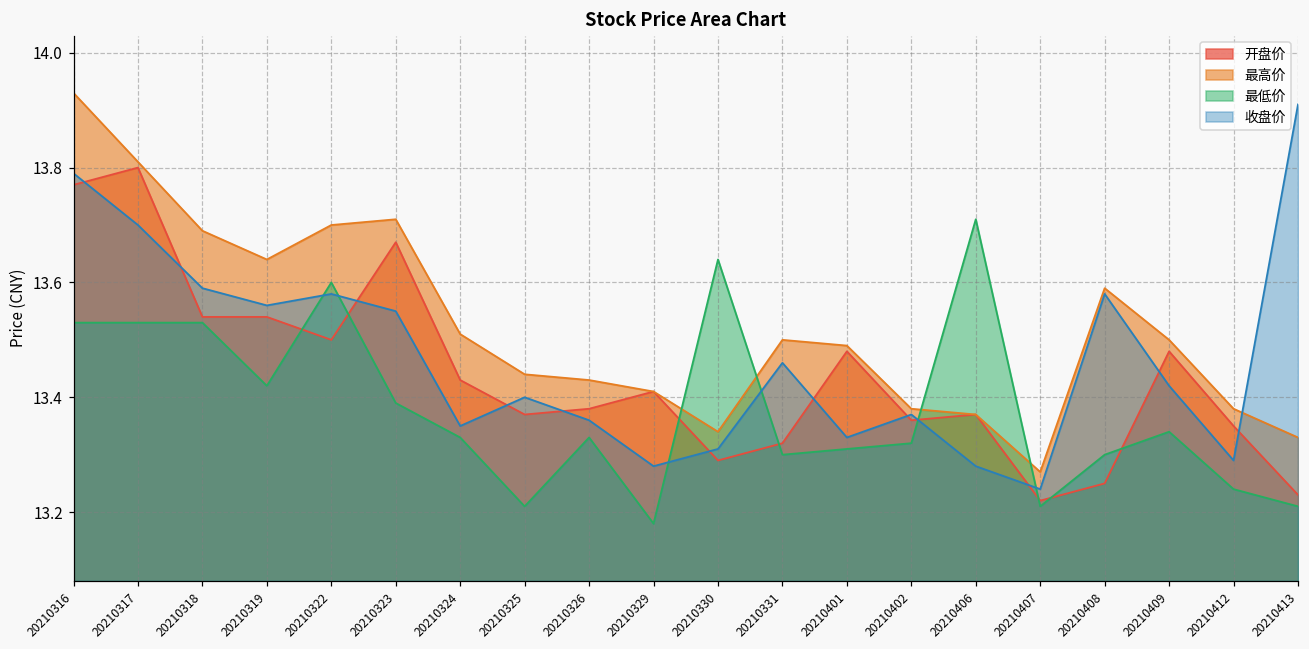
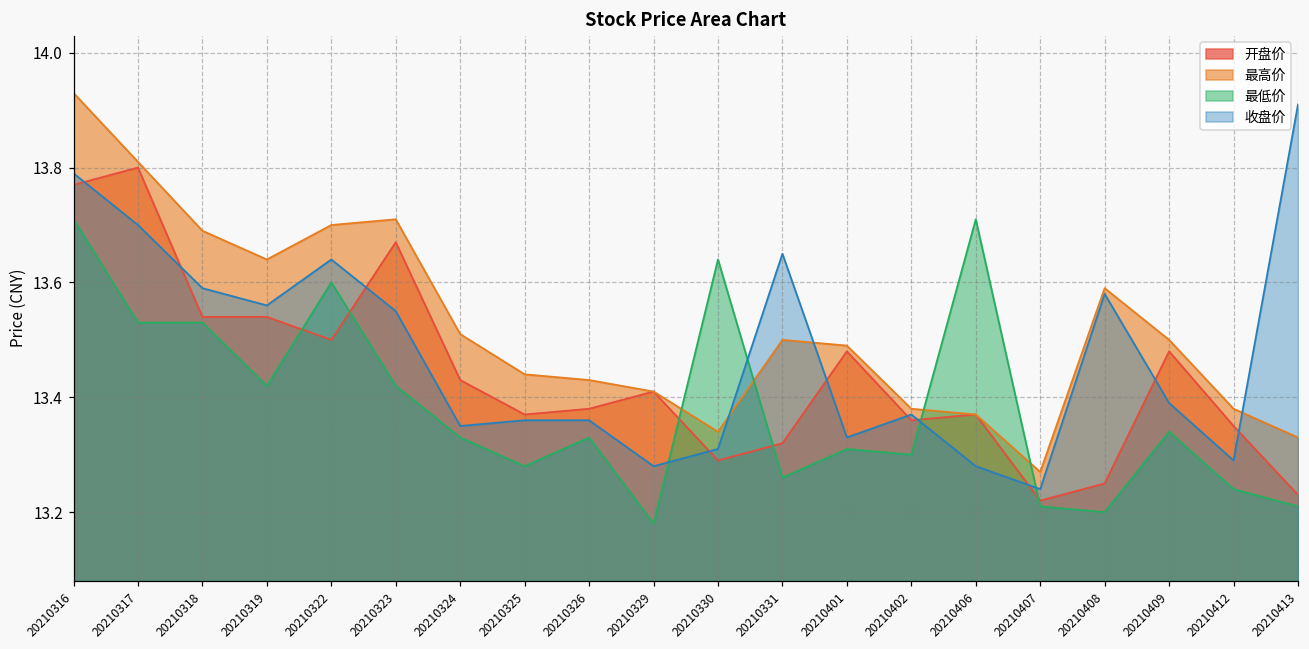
最低价, 20210316: 13.53 -> 13.71
收盘价, 20210322: 13.58 -> 13.64
最低价, 20210323: 13.39 -> 13.42
最低价, 20210325: 13.21 -> 13.28
收盘价, 20210325: 13.40 -> 13.36
最低价, 20210331: 13.30 -> 13.26
收盘价, 20210331: 13.46 -> 13.65
最低价, 20210402: 13.32 -> 13.30
最低价, 20210408: 13.3 -> 13.2
收盘价, 20210409: 13.42 -> 13.39
